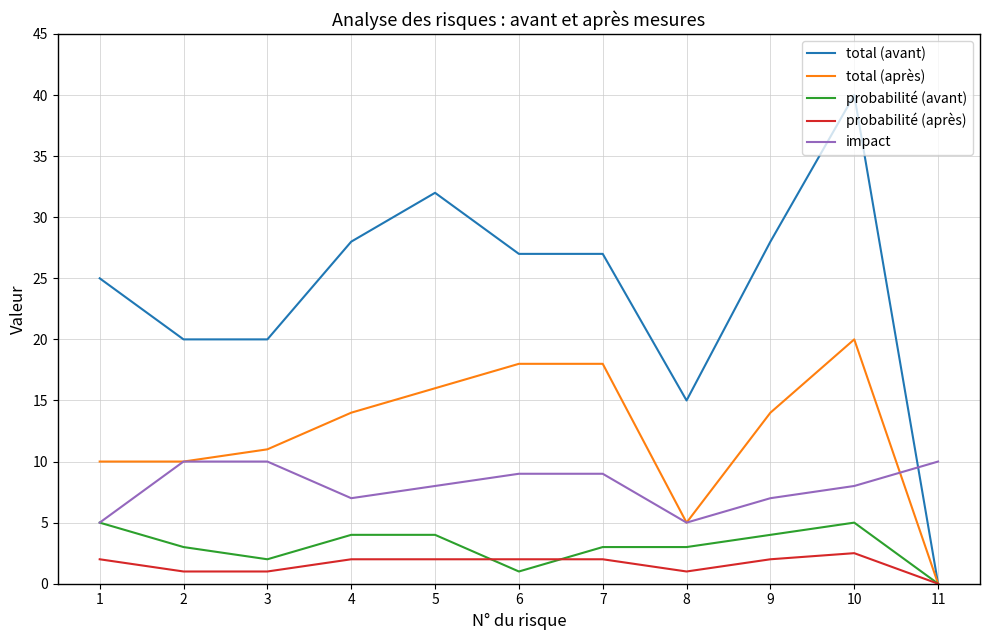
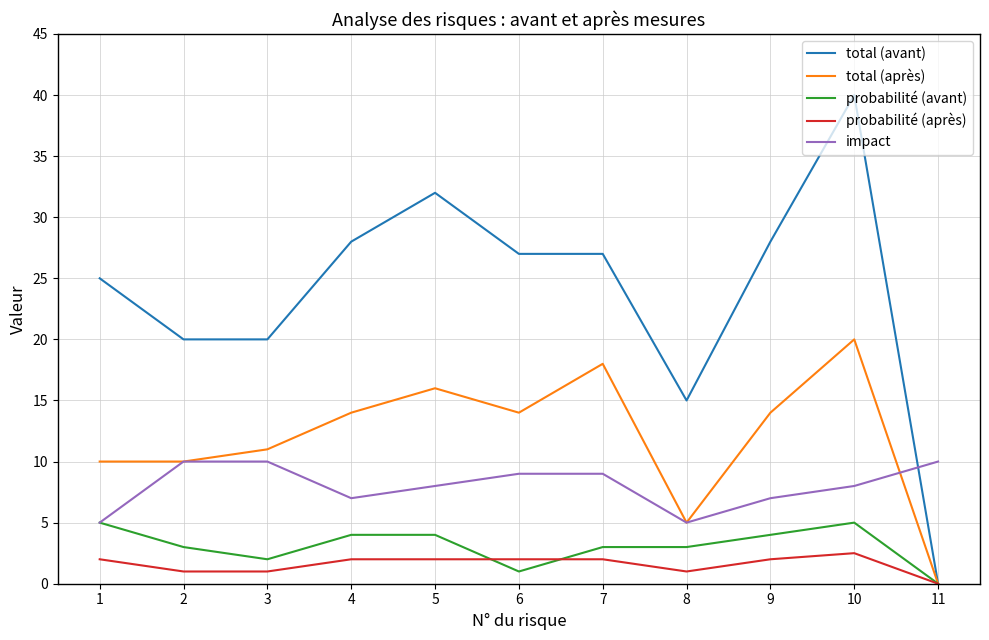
total (après), 6: 18 -> 14
